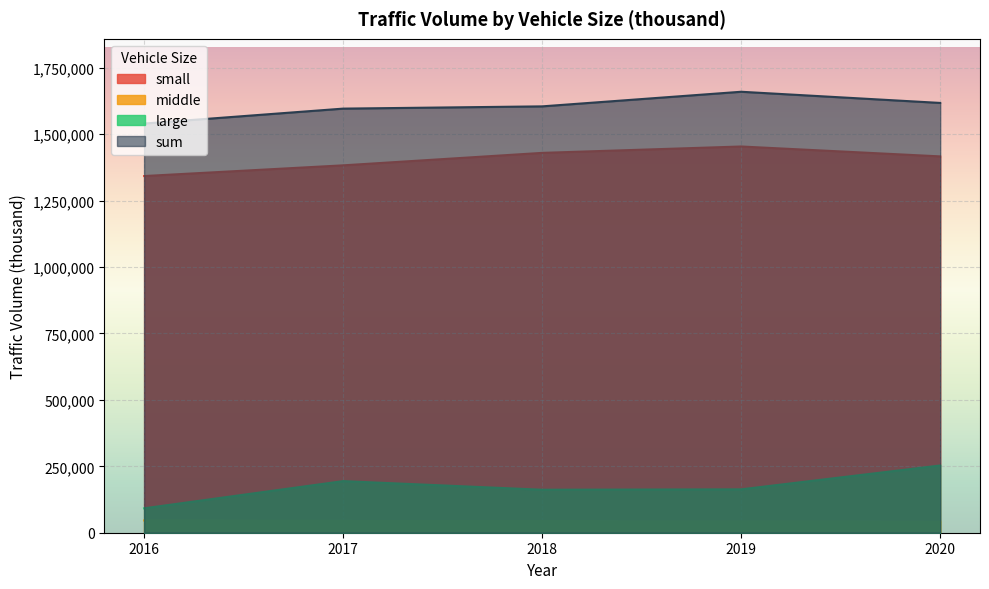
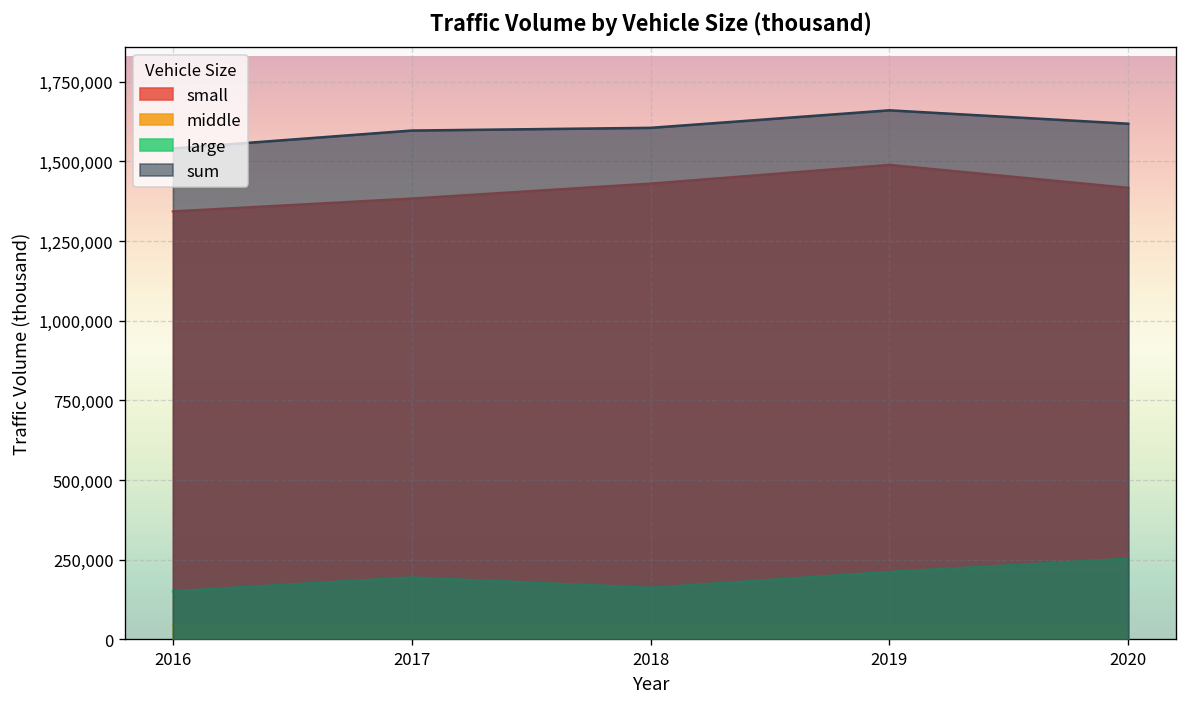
large, 2016: 90,000 -> 150,000
small, 2019: 1,450,000 -> 1,490,000
large, 2019: 160,000 -> 210,000
